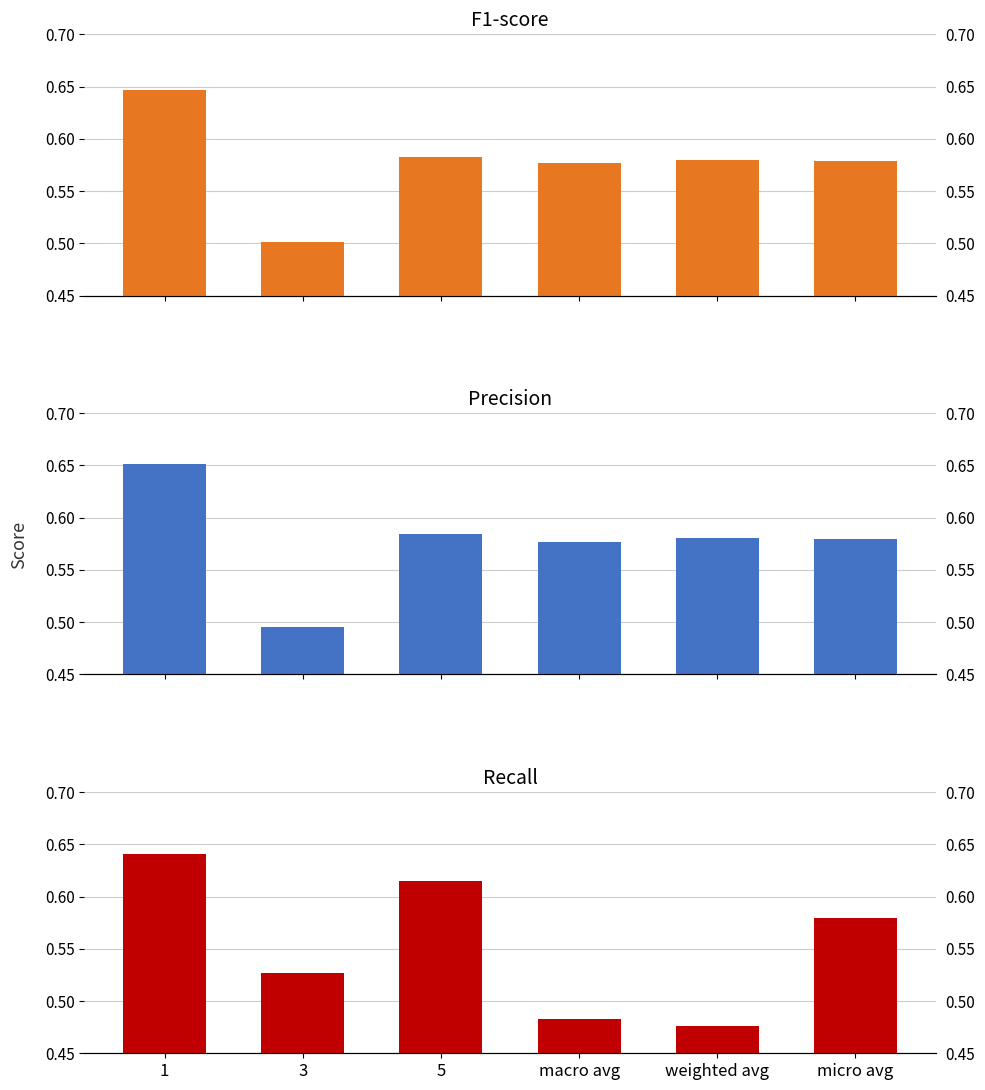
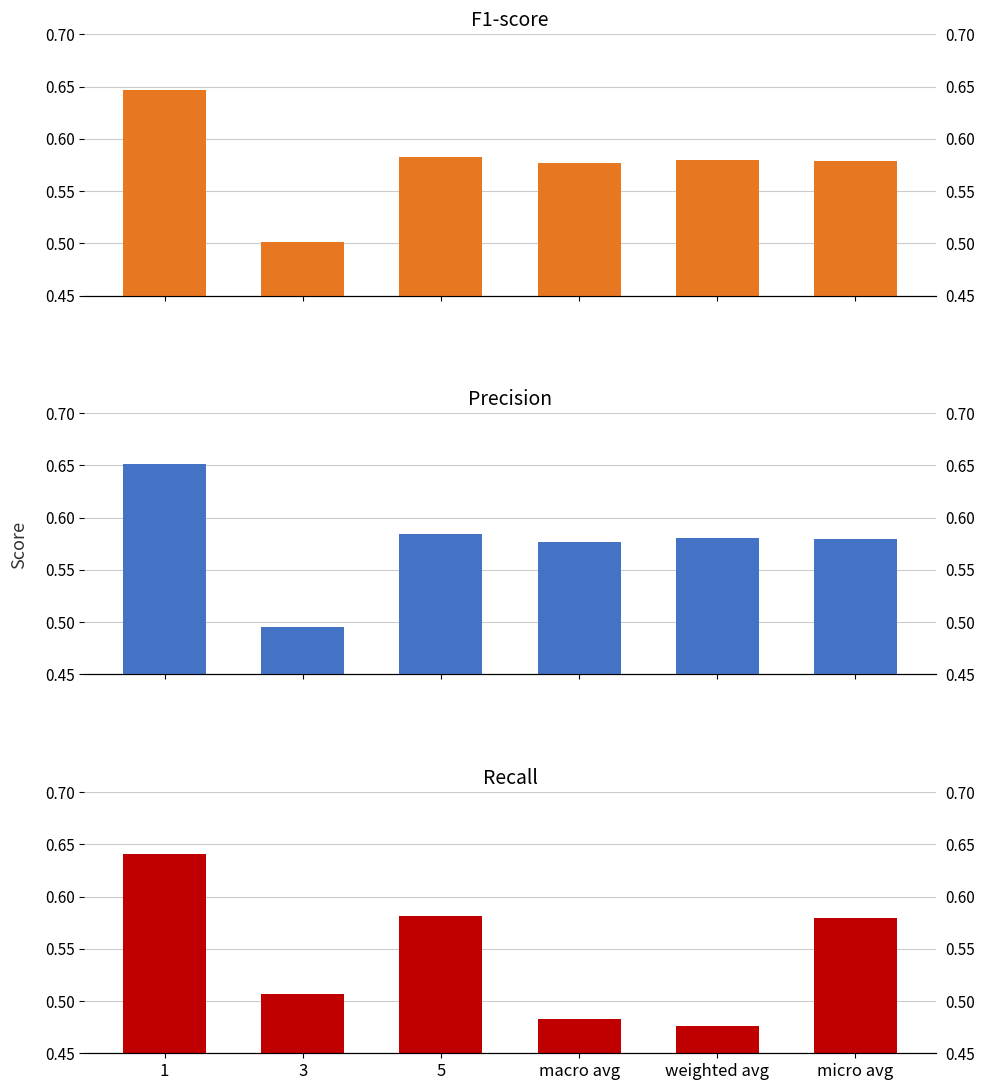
Recall, 3: 0.527 -> 0.507
Recall, 5: 0.615 -> 0.581
